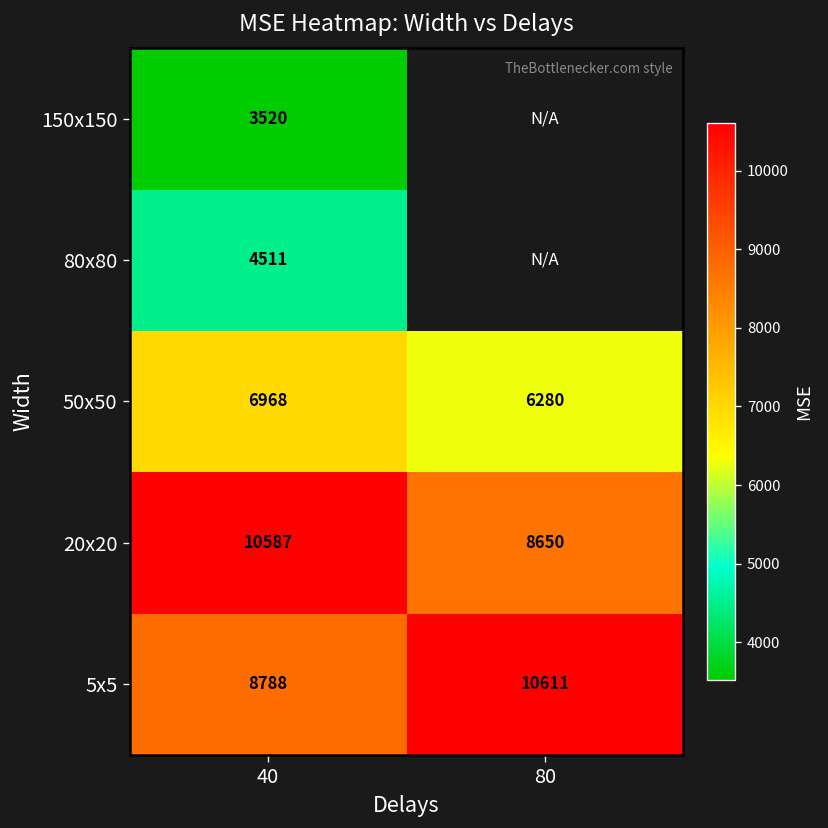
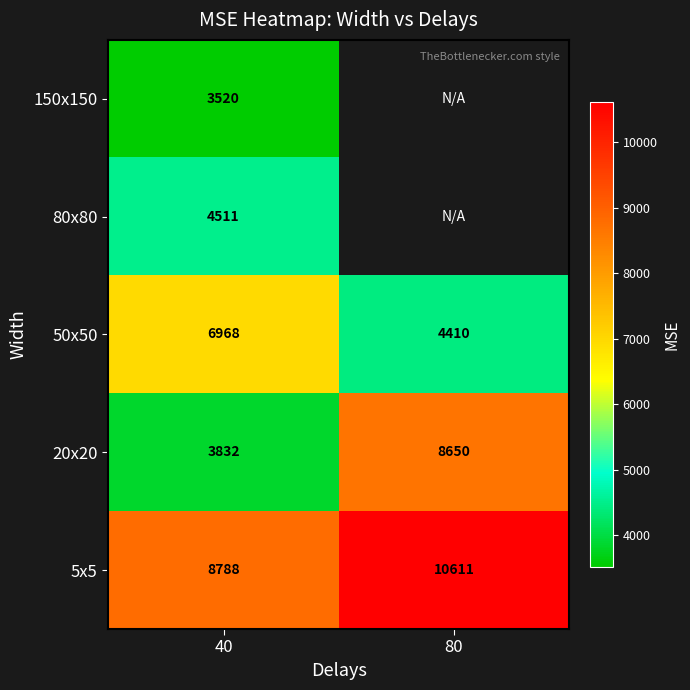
50x50, 80: 6280 -> 4410
20x20, 40: 10587 -> 3832
